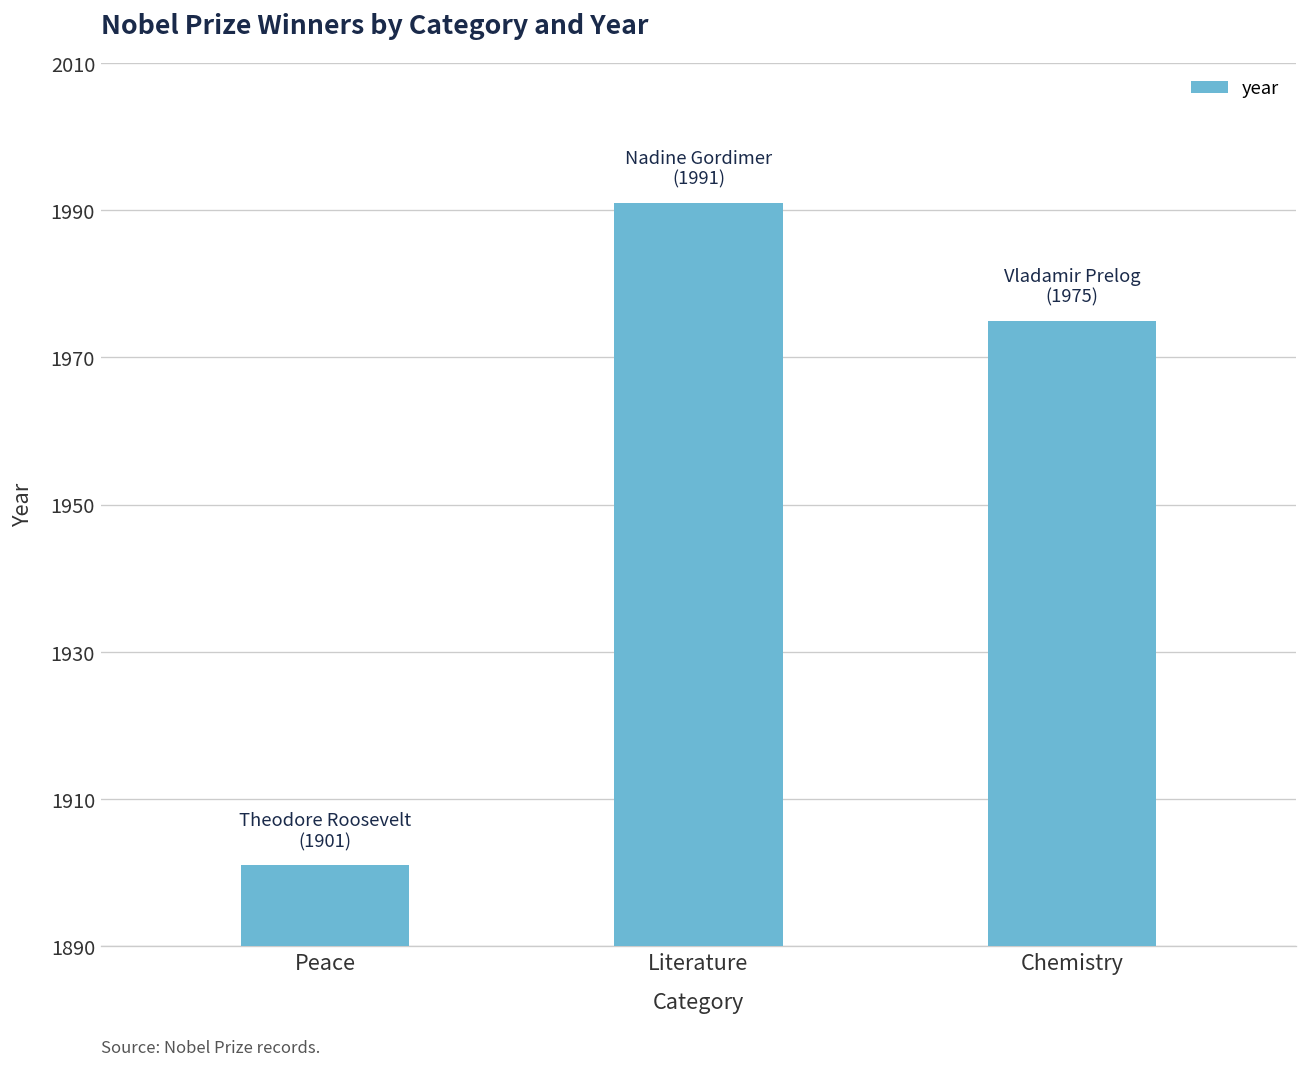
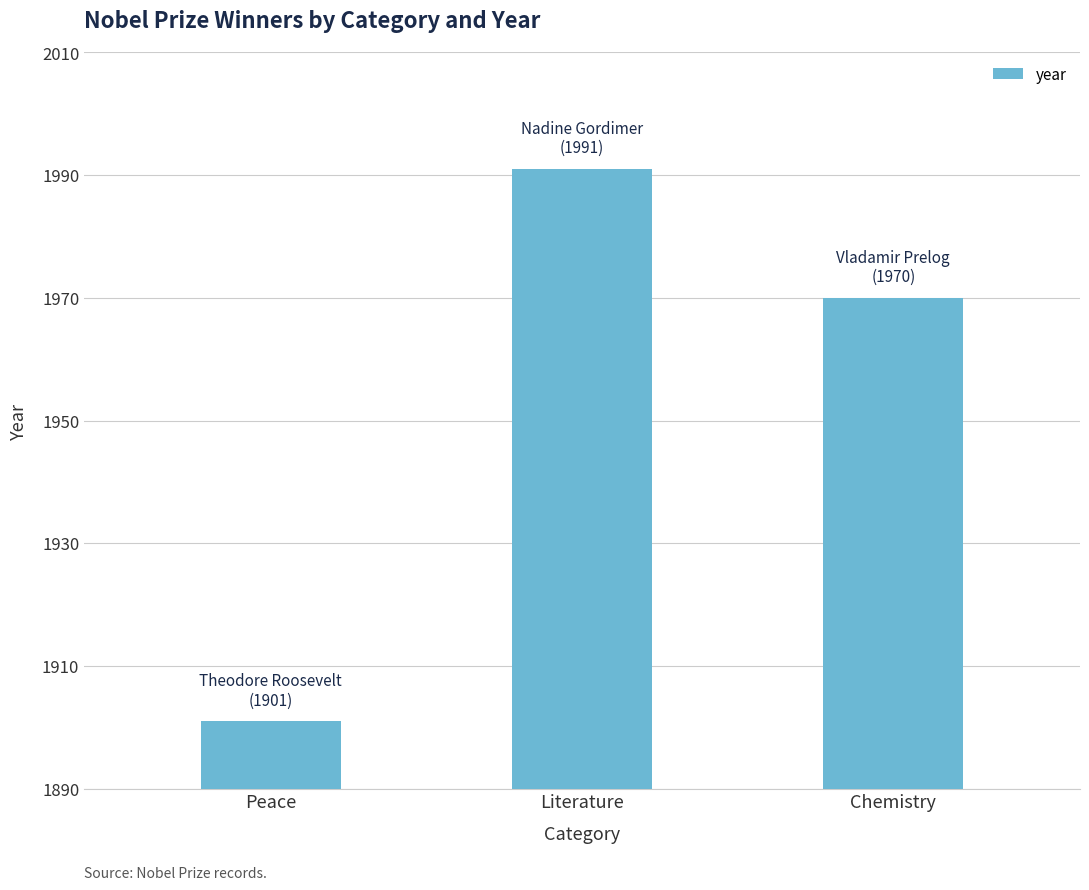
Chemistry: (1975) -> (1970)
